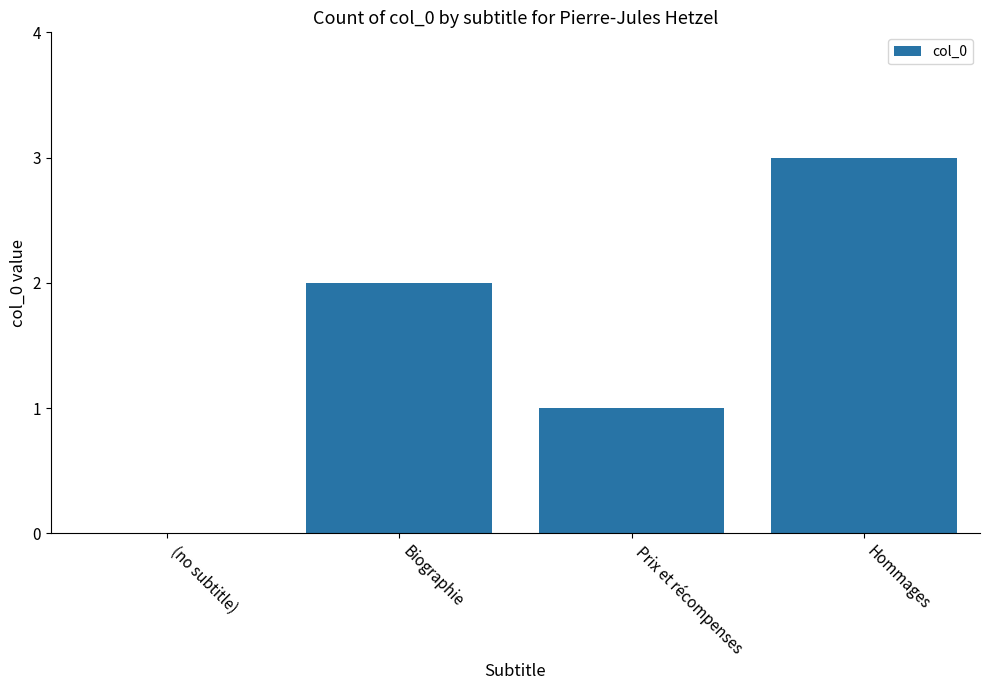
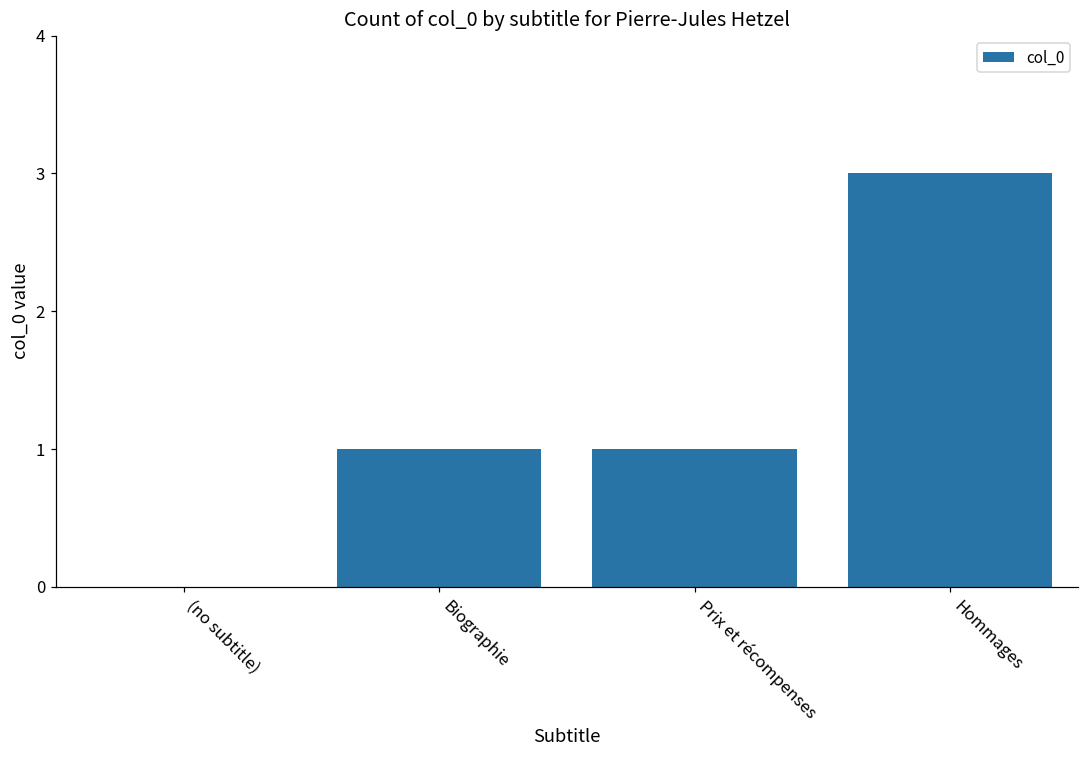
Biographie: 2 -> 1
